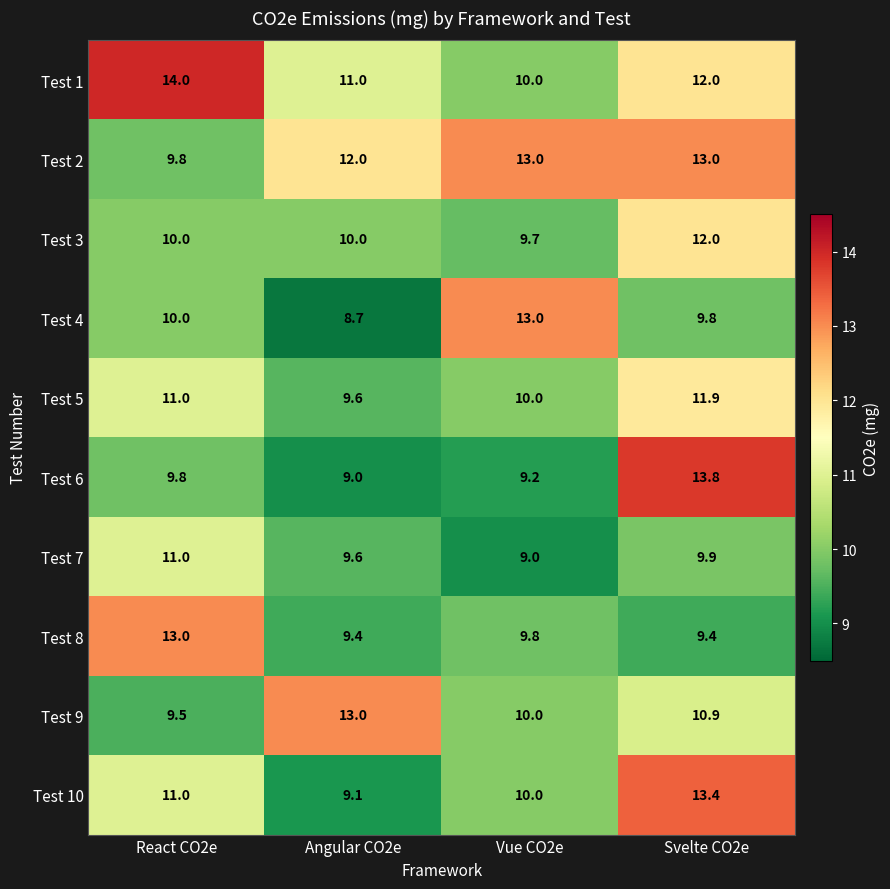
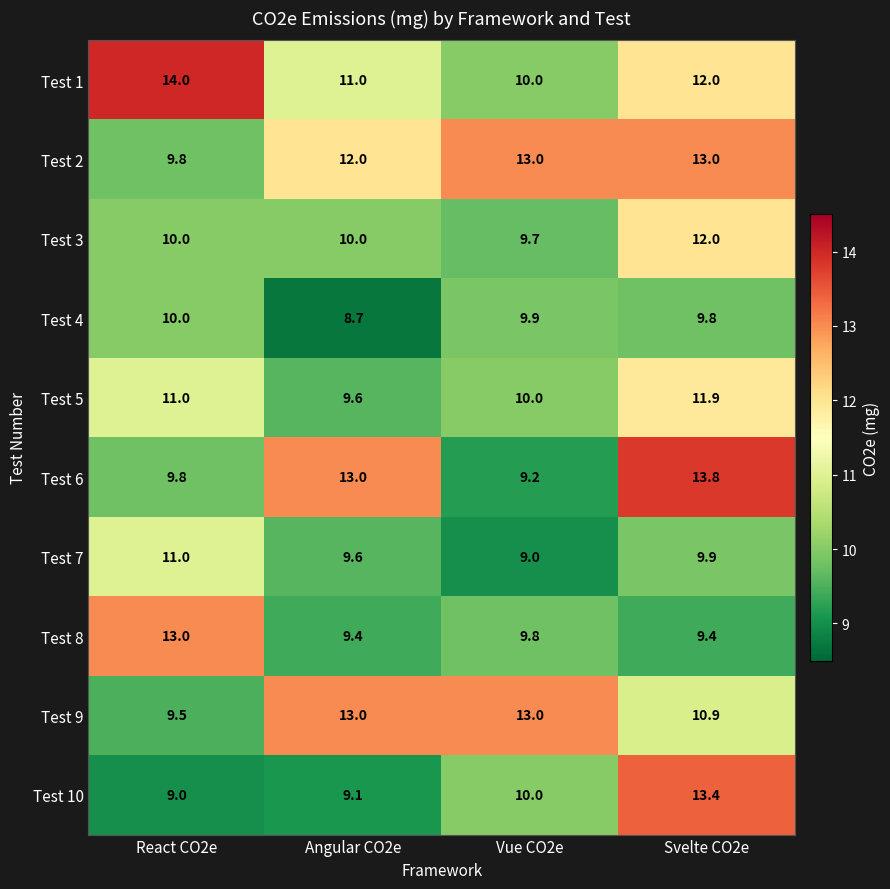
Test 4, Vue CO2e: 13.0 -> 9.9
Test 6, Angular CO2e: 9.0 -> 13.0
Test 9, Vue CO2e: 10.0 -> 13.0
Test 10, React CO2e: 11.0 -> 9.0
